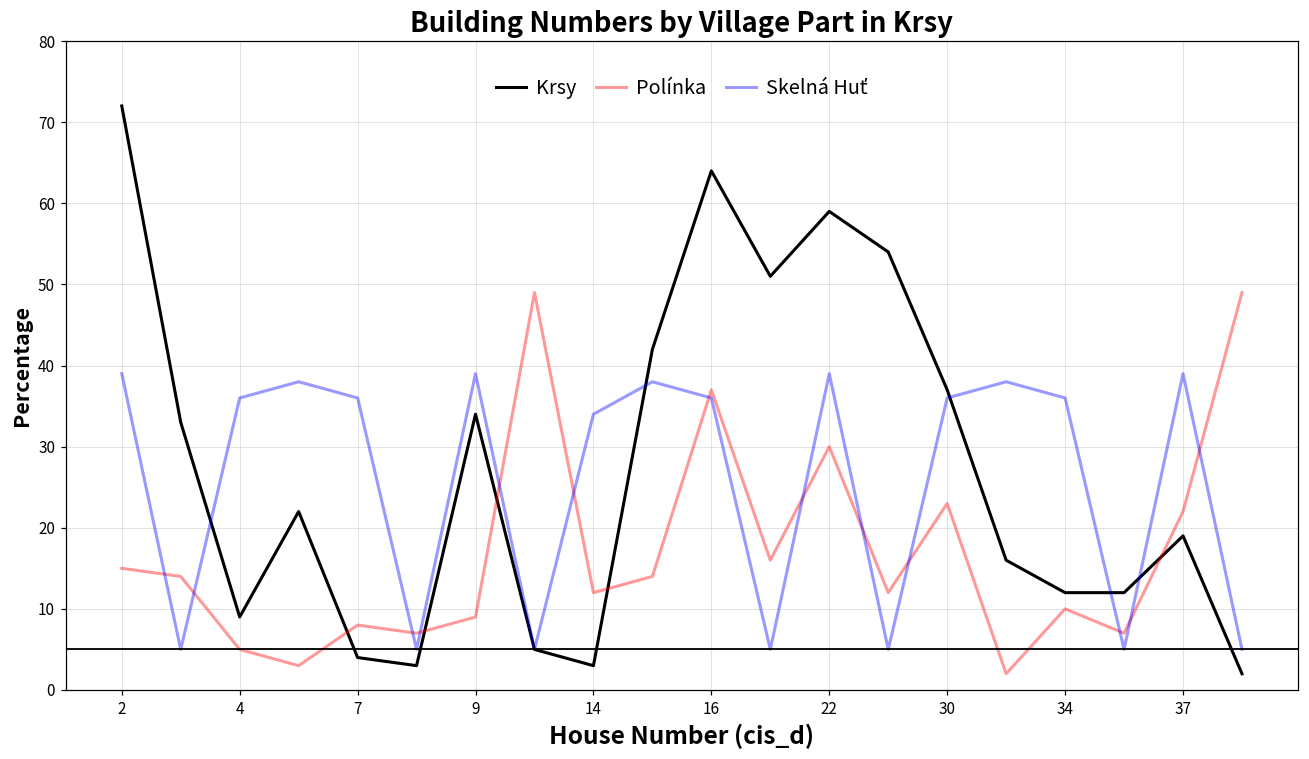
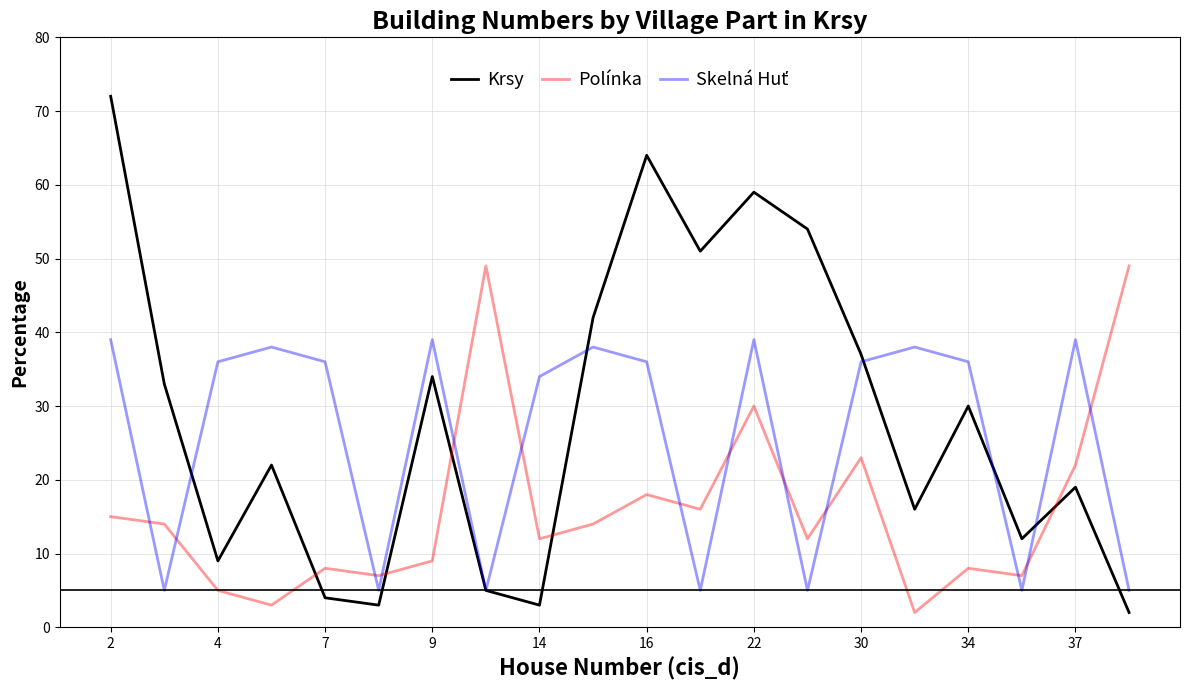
Polínka, 16: 37 -> 18
Krsy, 34: 12 -> 30
Polínka, 34: 10 -> 8
